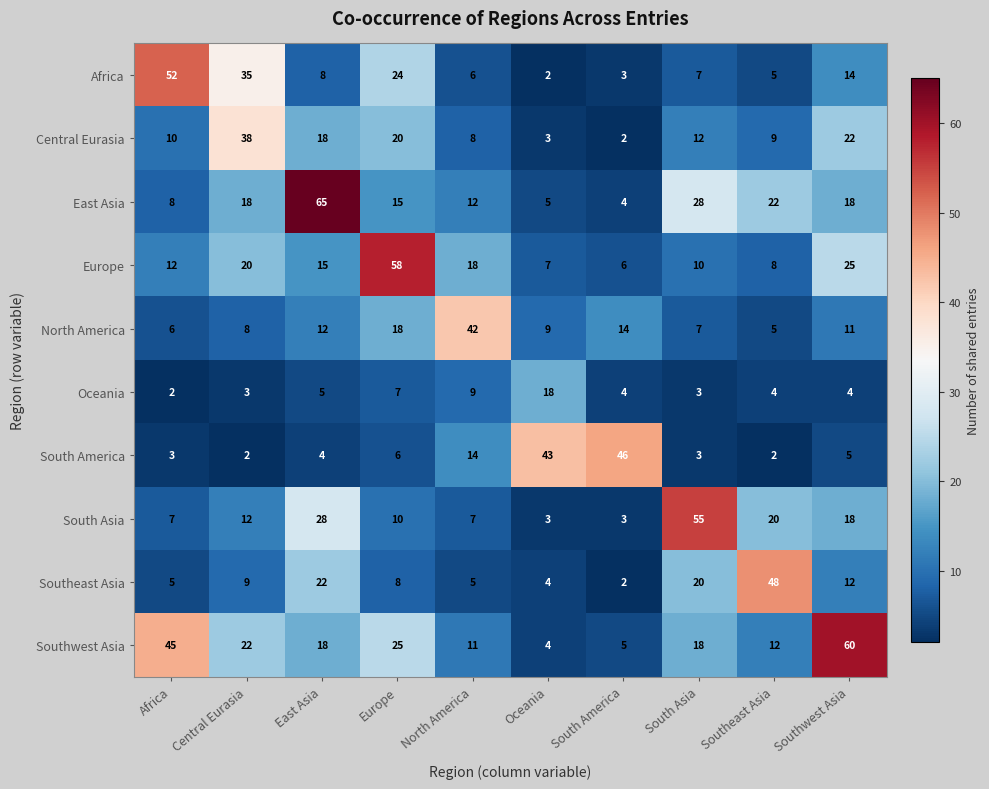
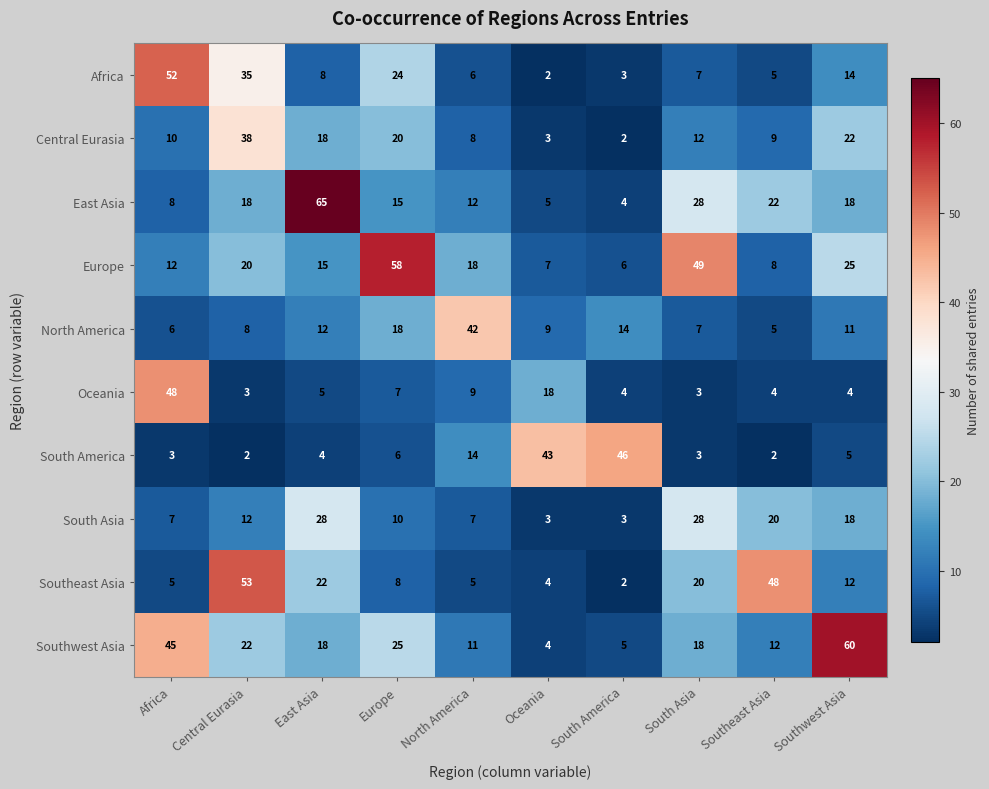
Europe, South Asia: 10 -> 49
Oceania, Africa: 2 -> 48
South Asia, South Asia: 55 -> 28
Southeast Asia, Central Eurasia: 9 -> 53
